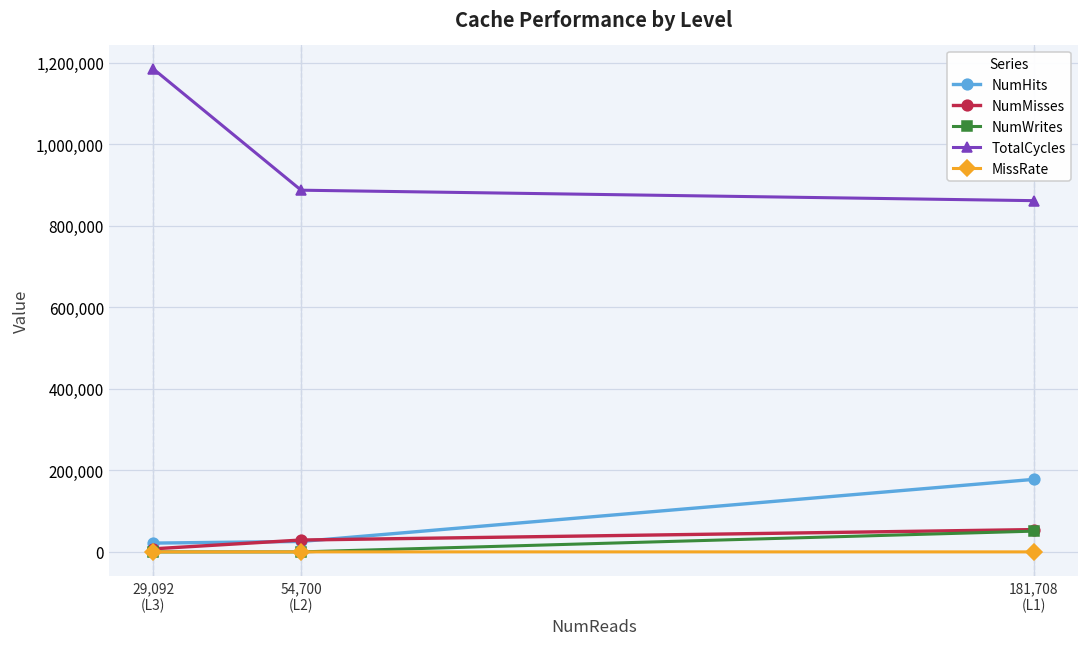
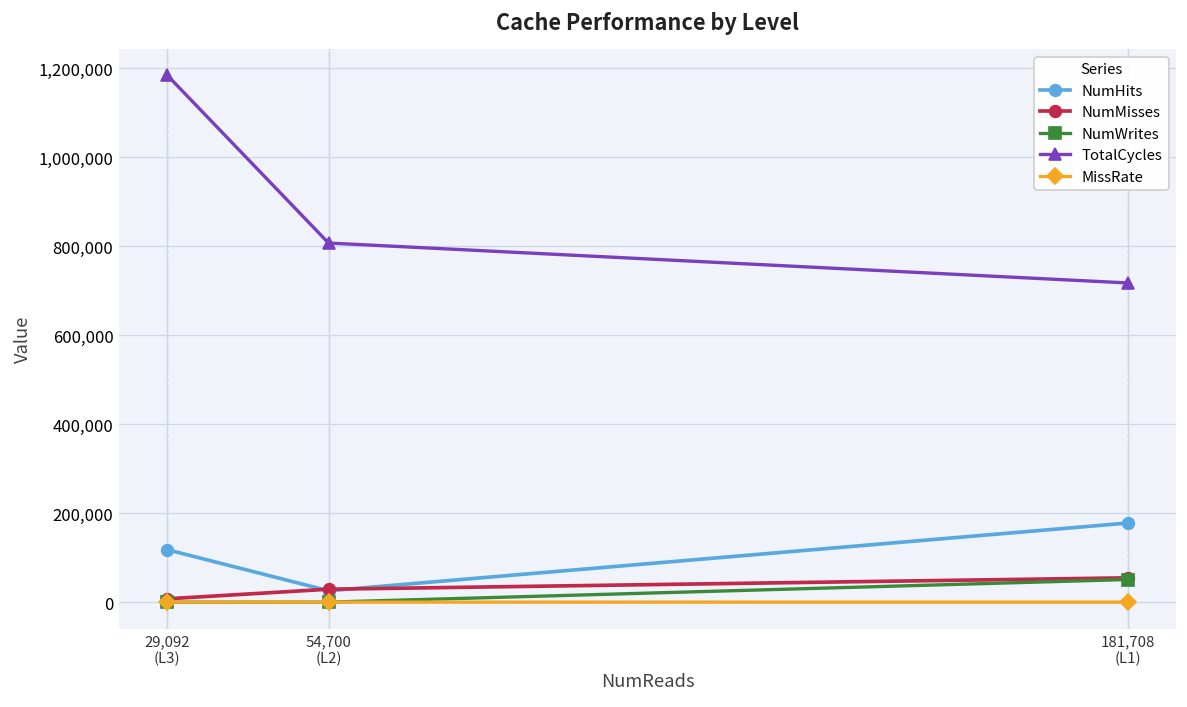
NumHits, 29,092 (L3): 20,000 -> 120,000
TotalCycles, 54,700 (L2): 890,000 -> 810,000
TotalCycles, 181,708 (L1): 860,000 -> 720,000
